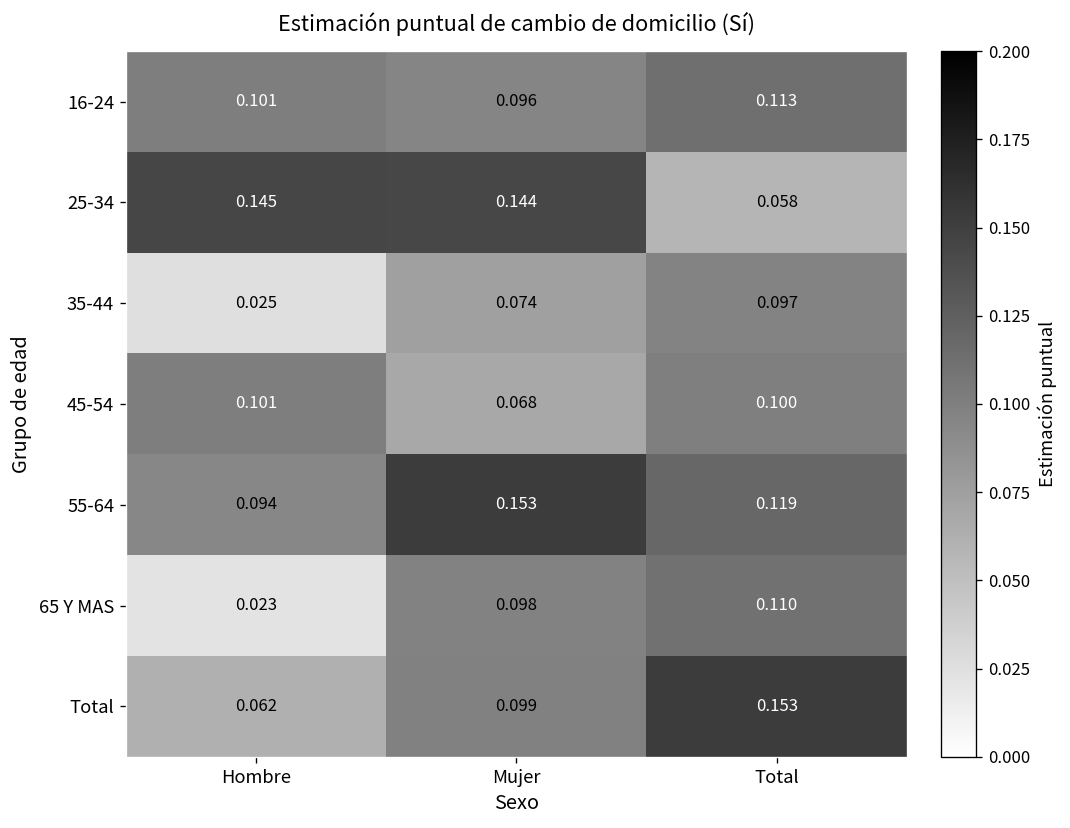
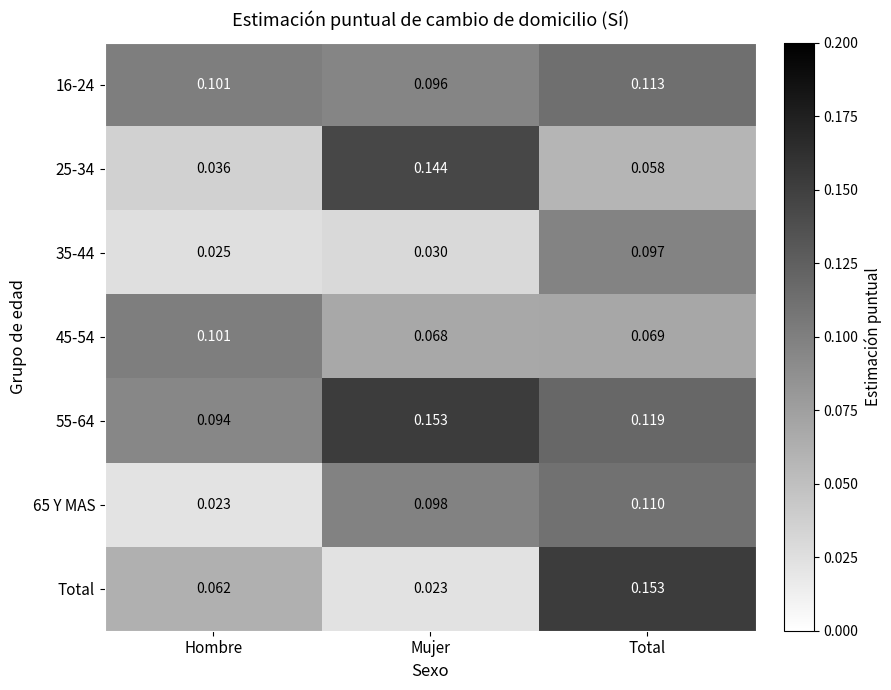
25-34, Hombre: 0.145 -> 0.036
35-44, Mujer: 0.074 -> 0.030
45-54, Total: 0.100 -> 0.069
Total, Mujer: 0.099 -> 0.023
